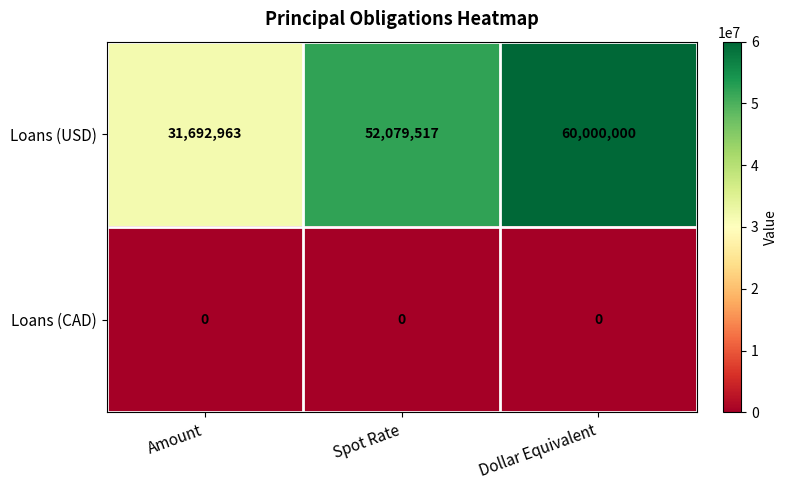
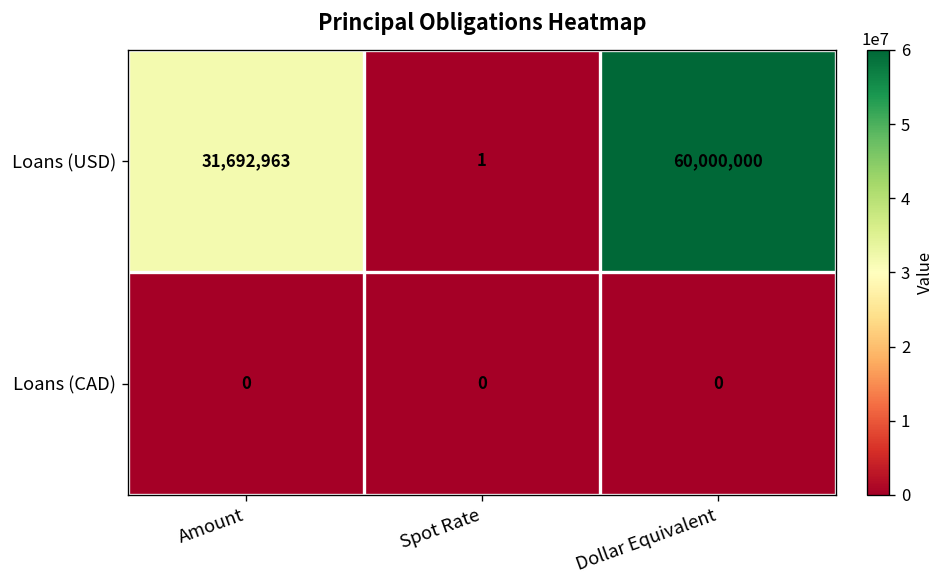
Loans (USD), Spot Rate: 52,079,517 -> 1
